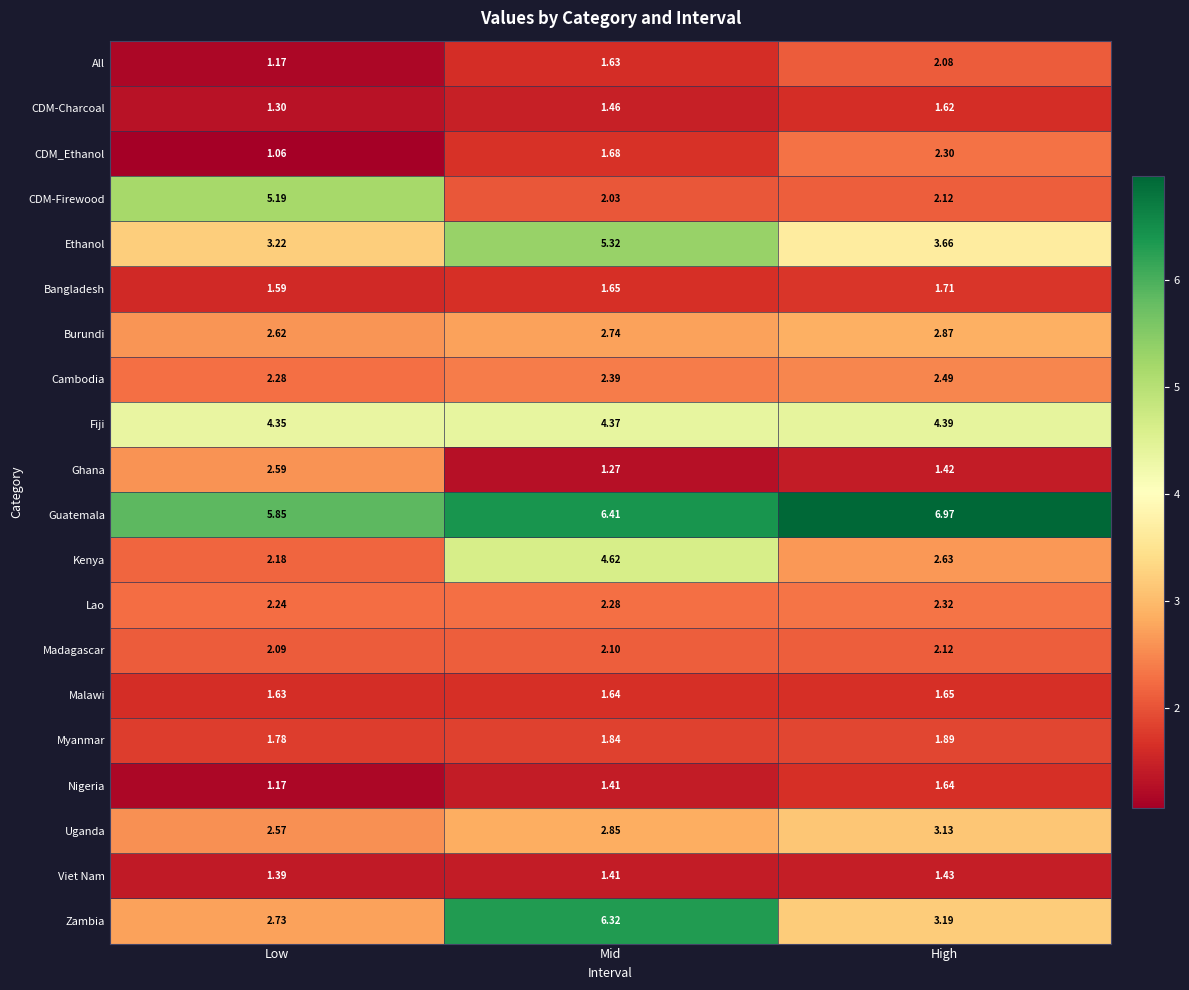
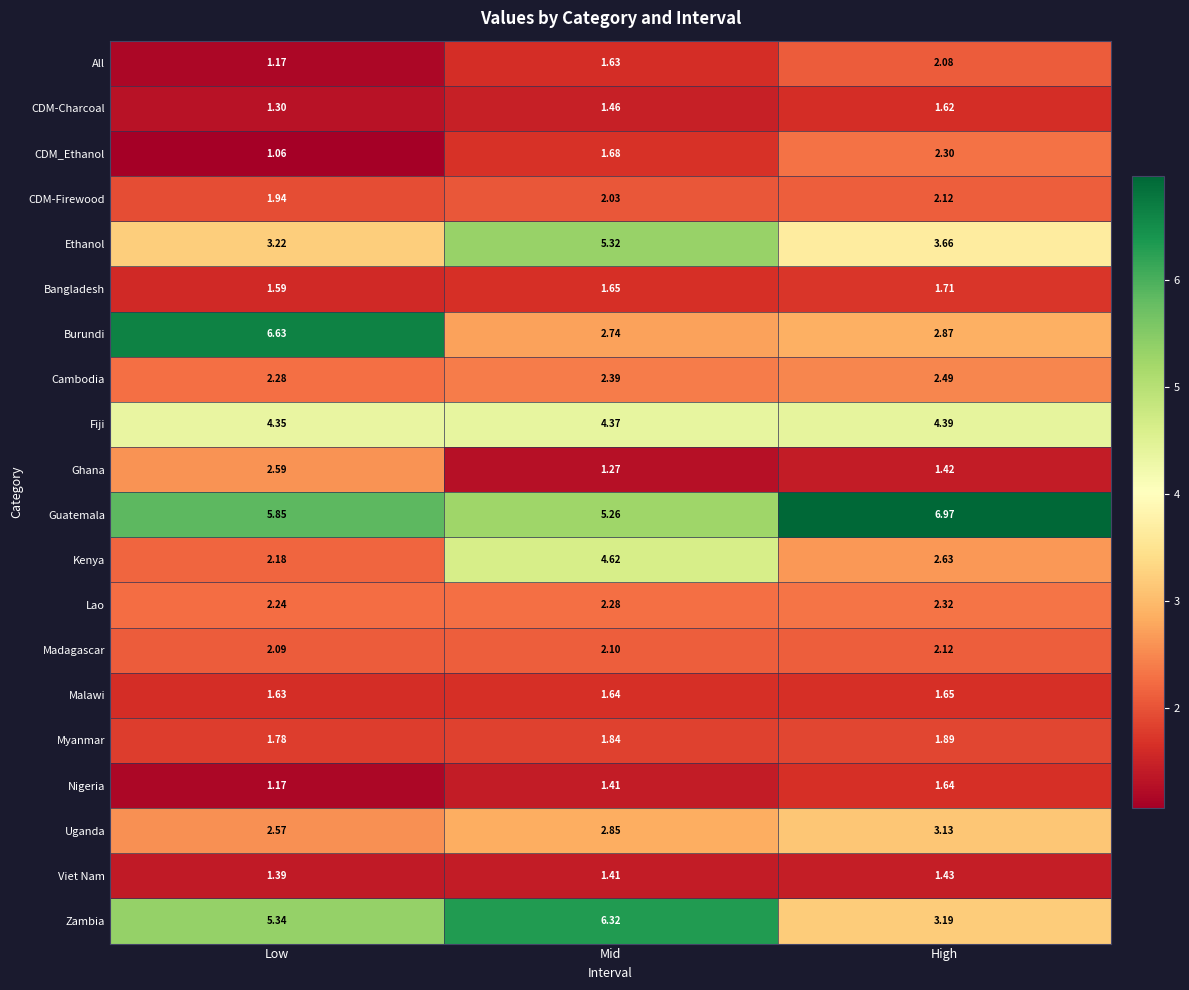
CDM-Firewood, Low: 5.19 -> 1.94
Burundi, Low: 2.62 -> 6.63
Guatemala, Mid: 6.41 -> 5.26
Zambia, Low: 2.73 -> 5.34
